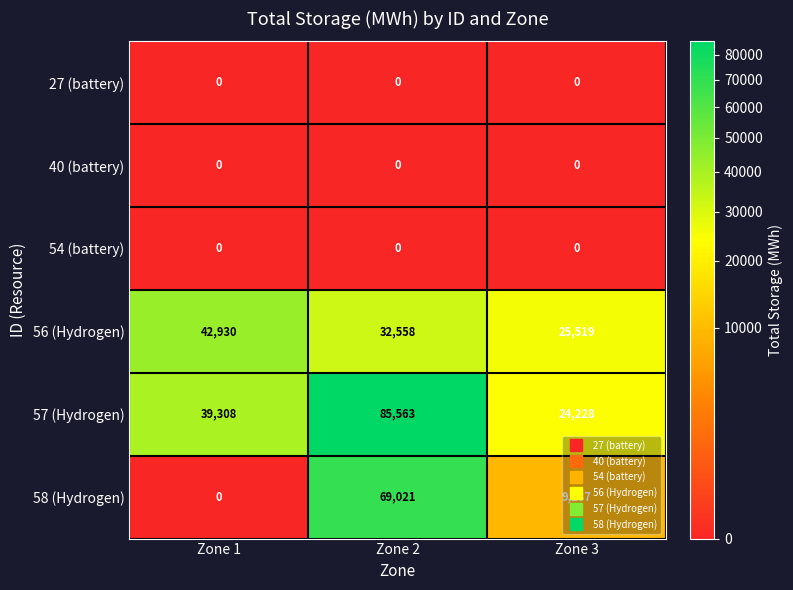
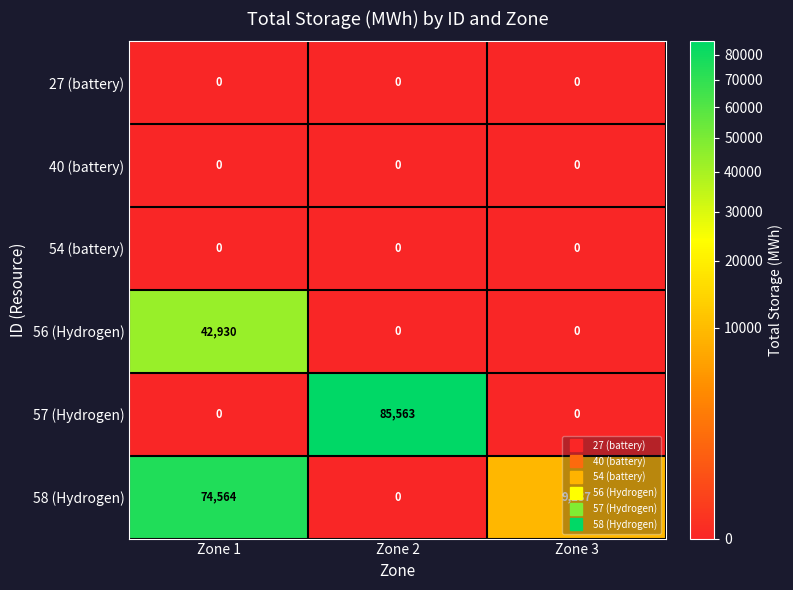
56 (Hydrogen), Zone 2: 32,558 -> 0
56 (Hydrogen), Zone 3: 25,519 -> 0
57 (Hydrogen), Zone 1: 39,308 -> 0
57 (Hydrogen), Zone 3: 24,228 -> 0
58 (Hydrogen), Zone 1: 0 -> 74,564
58 (Hydrogen), Zone 2: 69,021 -> 0
